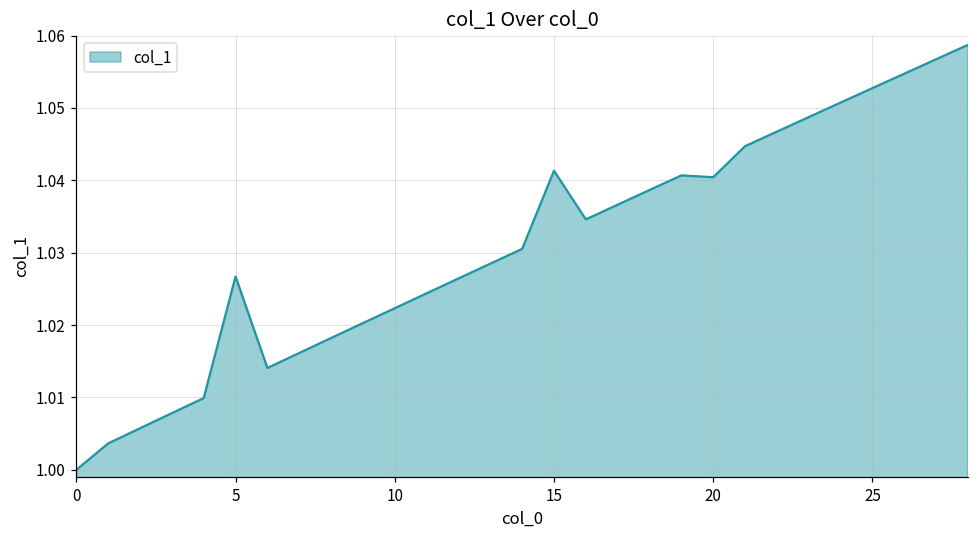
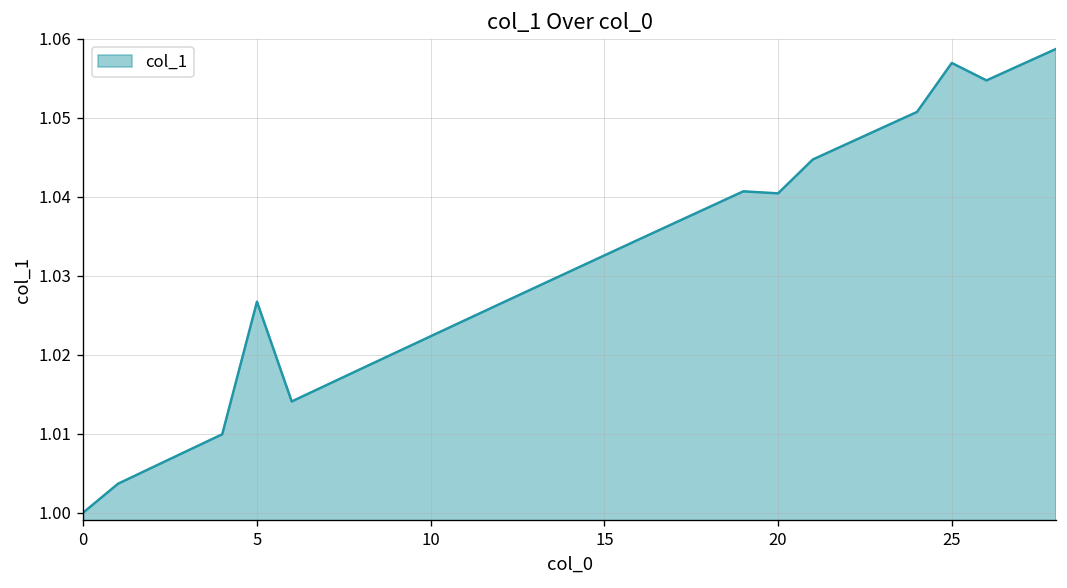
15: 1.041 -> 1.033
25: 1.053 -> 1.057
